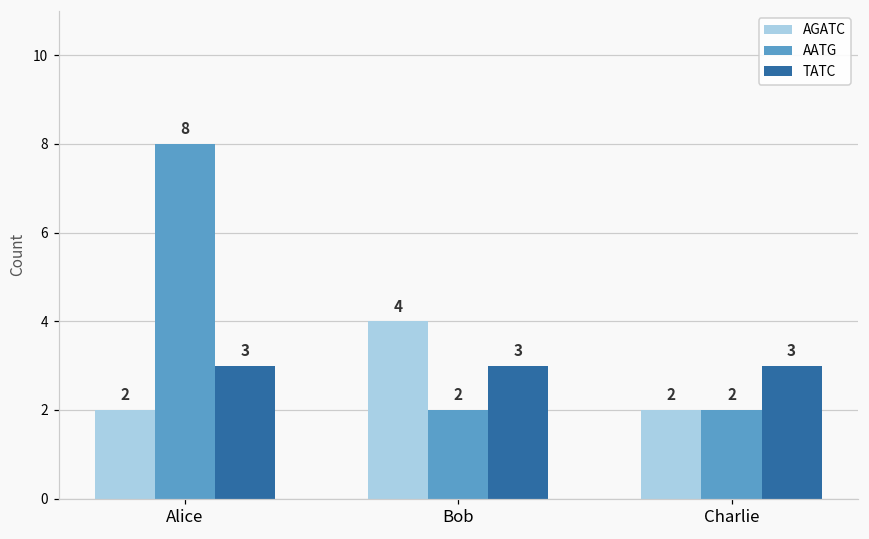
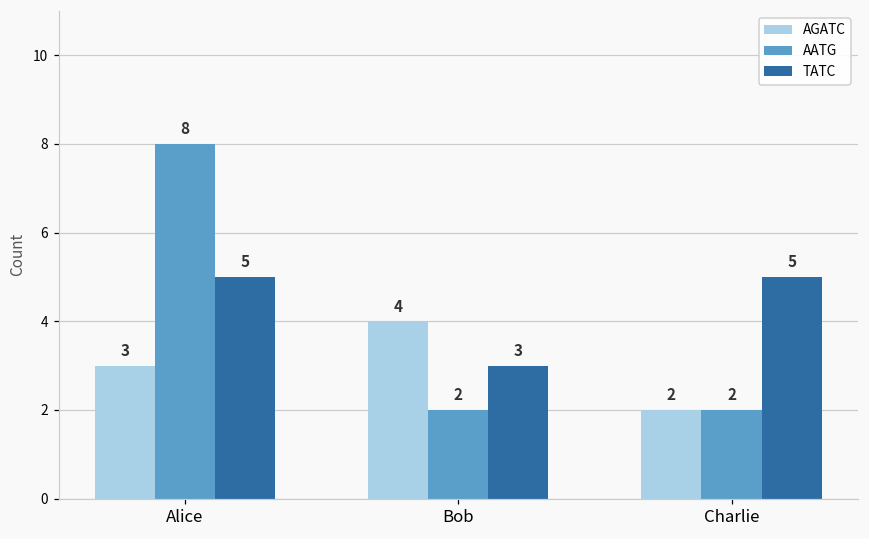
AGATC, Alice: 2 -> 3
TATC, Alice: 3 -> 5
TATC, Charlie: 3 -> 5
